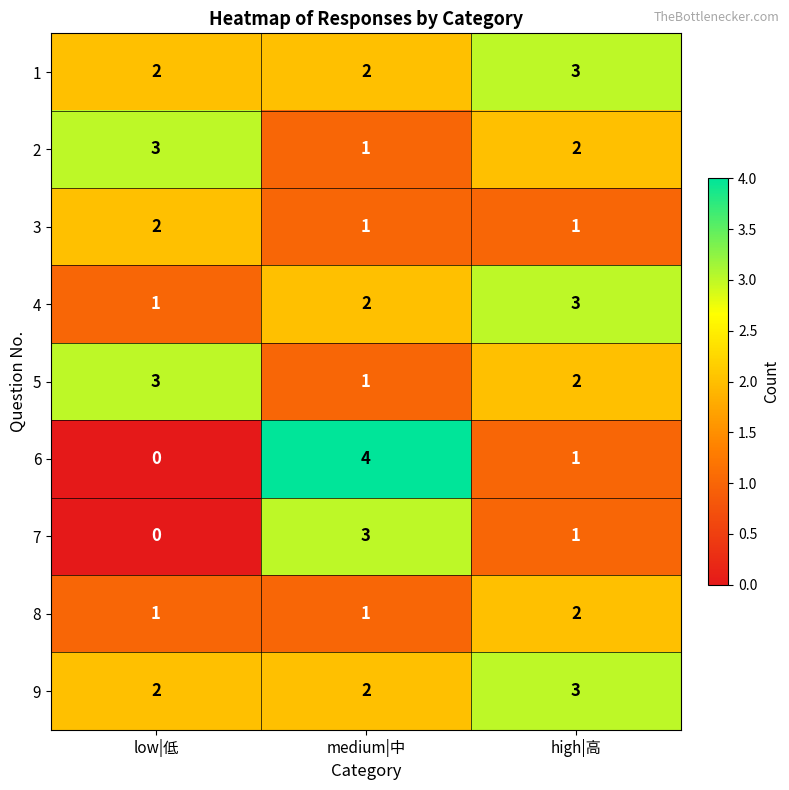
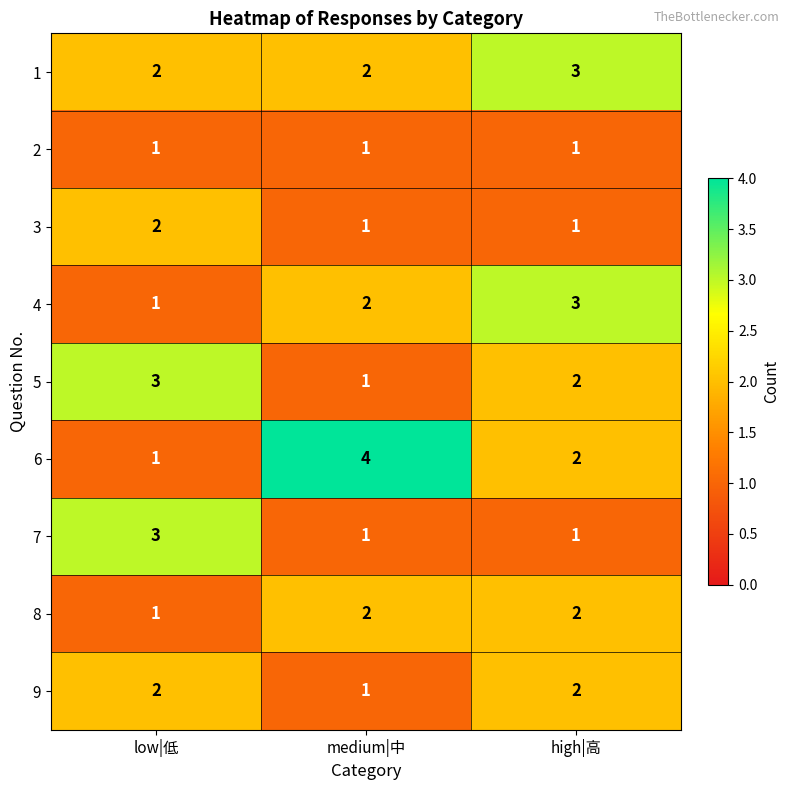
2, low|低: 3 -> 1
2, high|高: 2 -> 1
6, low|低: 0 -> 1
6, high|高: 1 -> 2
7, low|低: 0 -> 3
7, medium|中: 3 -> 1
8, medium|中: 1 -> 2
9, medium|中: 2 -> 1
9, high|高: 3 -> 2
